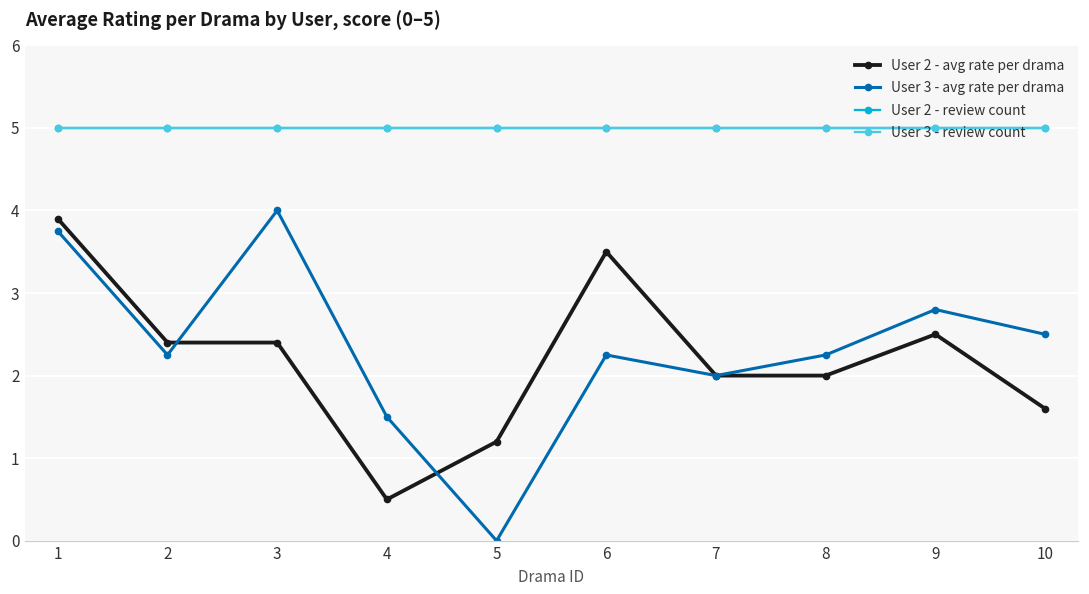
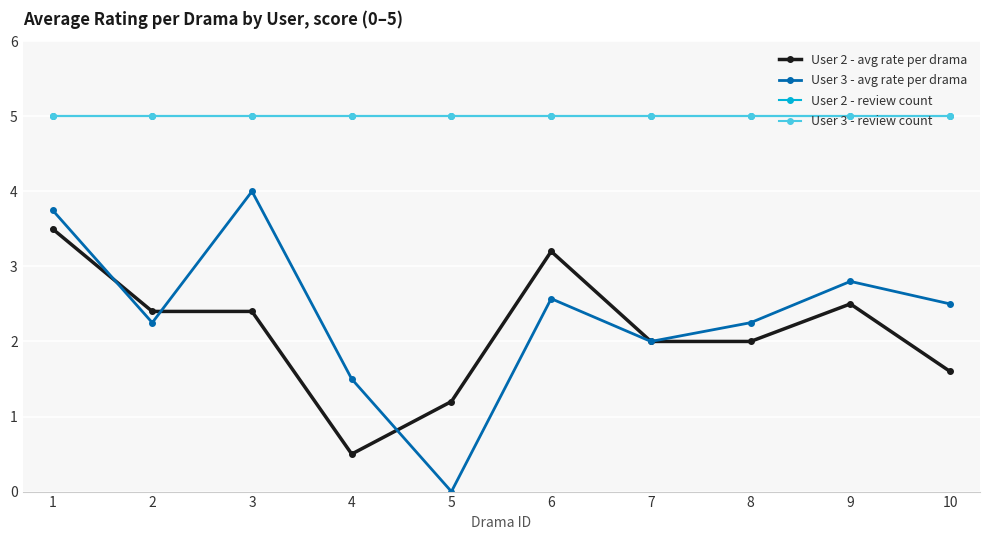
User 2 - avg rate per drama, 1: 3.9 -> 3.5
User 2 - avg rate per drama, 6: 3.5 -> 3.2
User 3 - avg rate per drama, 6: 2.3 -> 2.6
